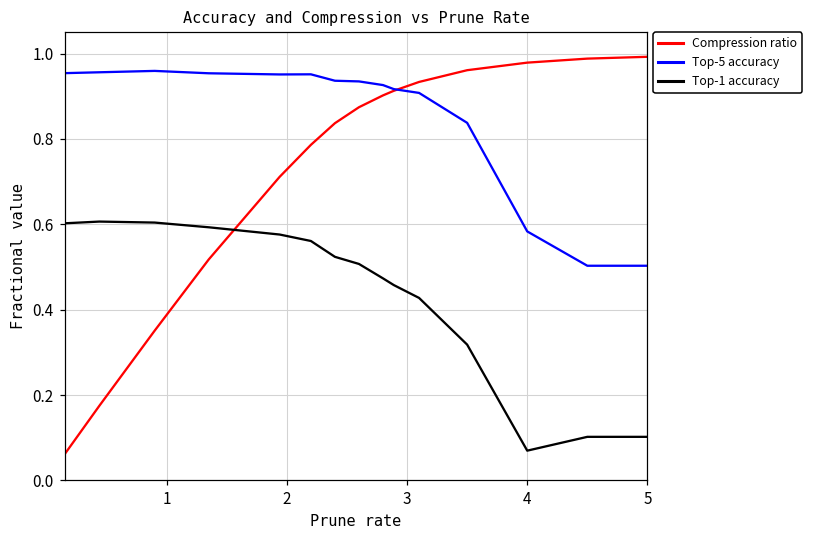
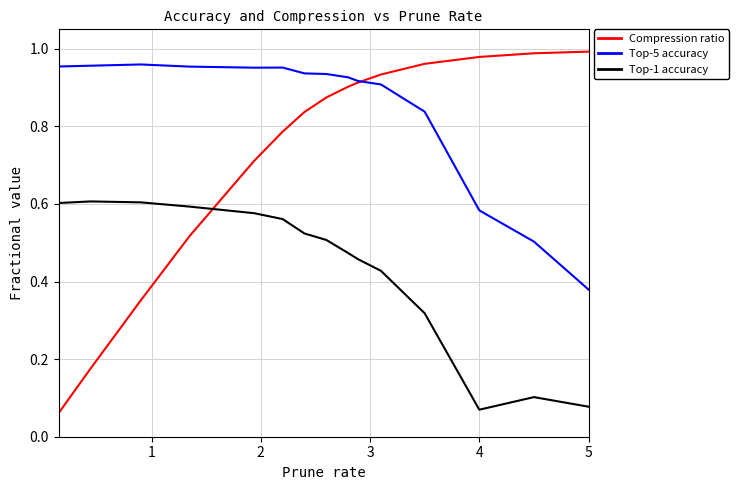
Top-5 accuracy, 5: 0.50 -> 0.38
Top-1 accuracy, 5: 0.10 -> 0.08
